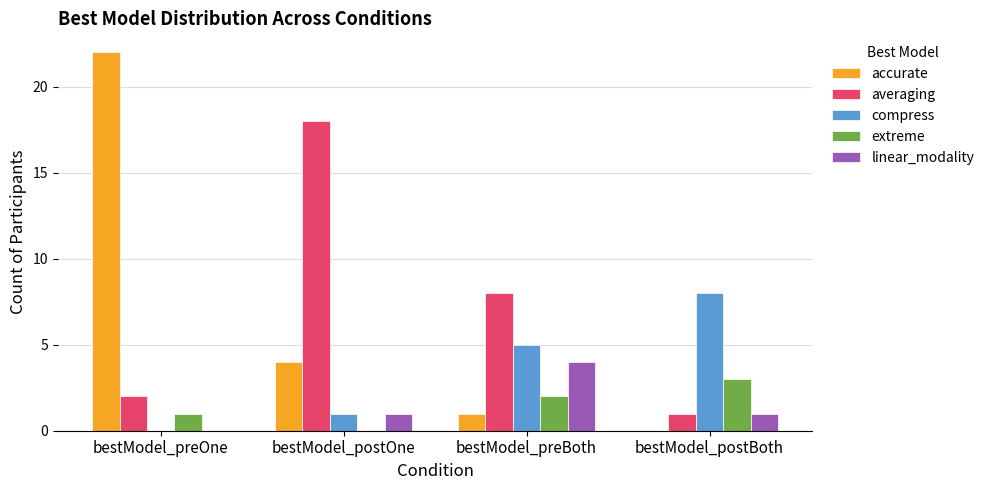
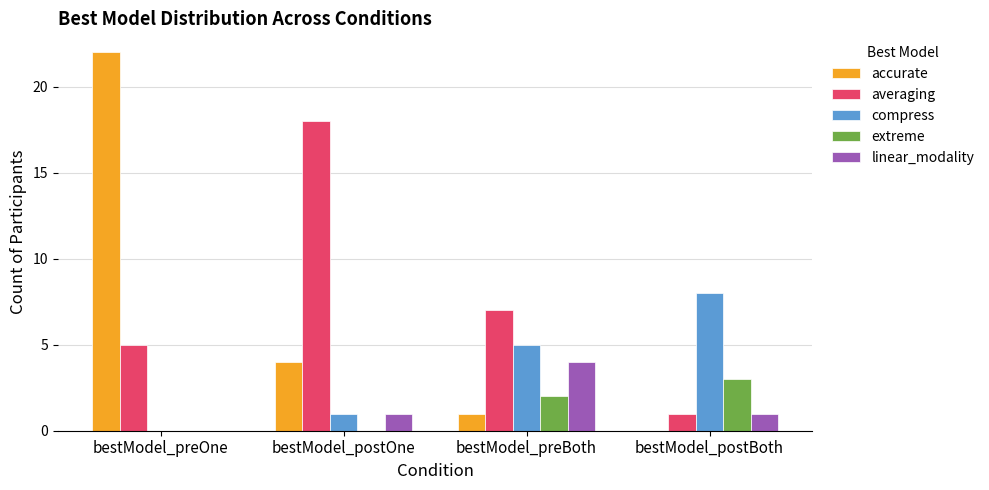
averaging, bestModel_preOne: 2 -> 5
extreme, bestModel_preOne: 1 -> 0
averaging, bestModel_preBoth: 8 -> 7
